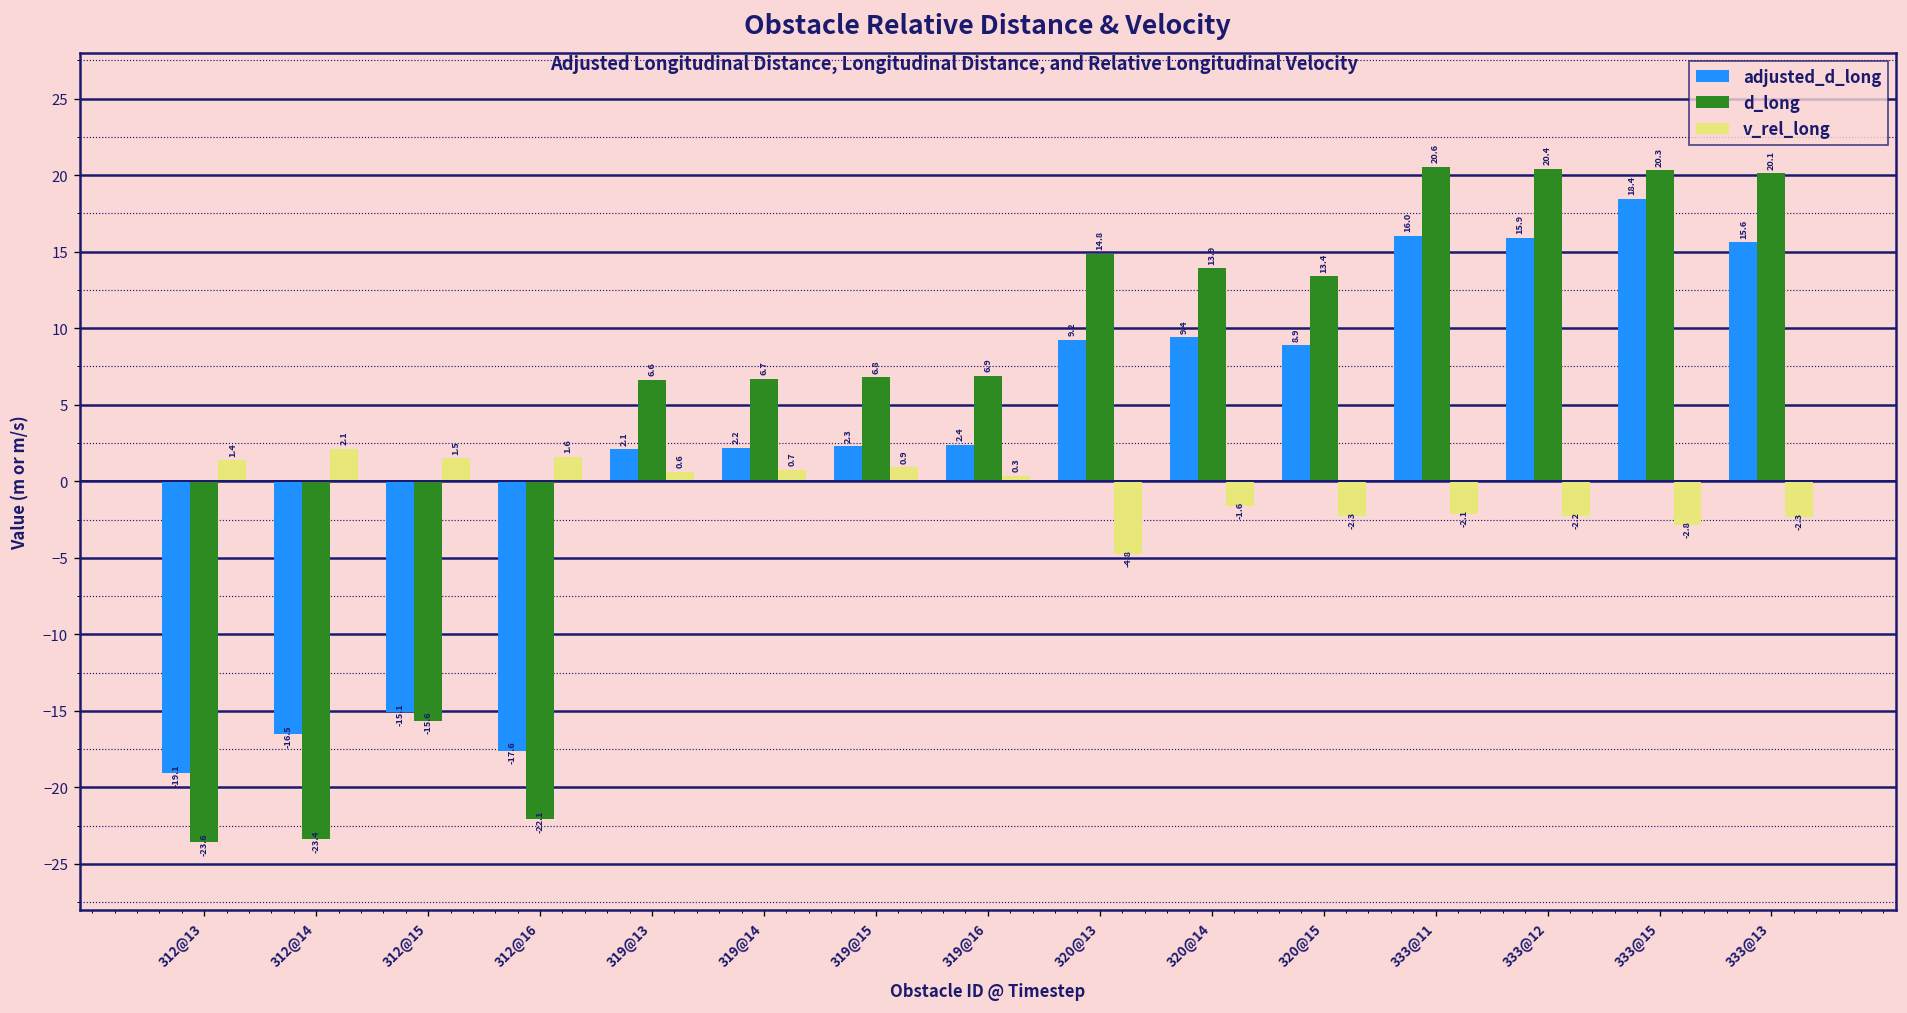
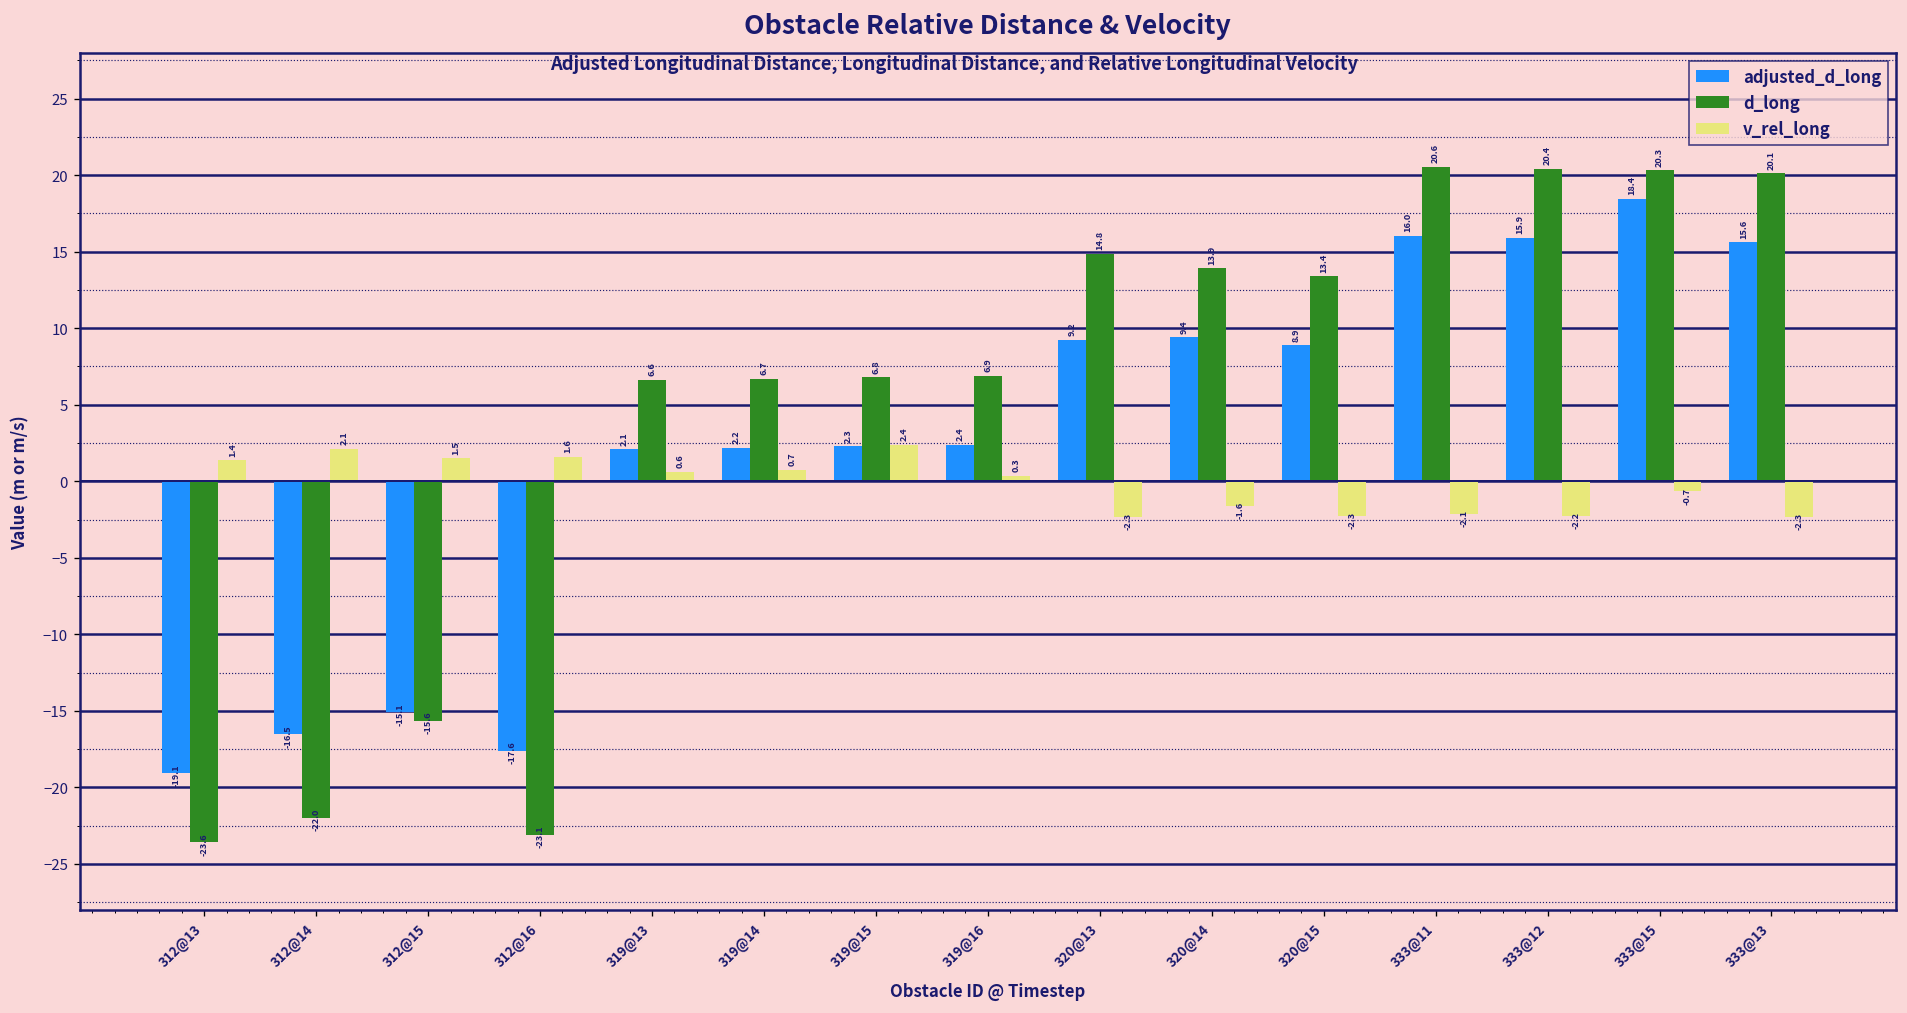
d_long, 312@14: -23.4 -> -22.0
d_long, 312@16: -22.1 -> -23.1
v_rel_long, 319@15: 0.9 -> 2.4
v_rel_long, 320@13: -4.8 -> -2.3
v_rel_long, 333@15: -2.8 -> -0.7
